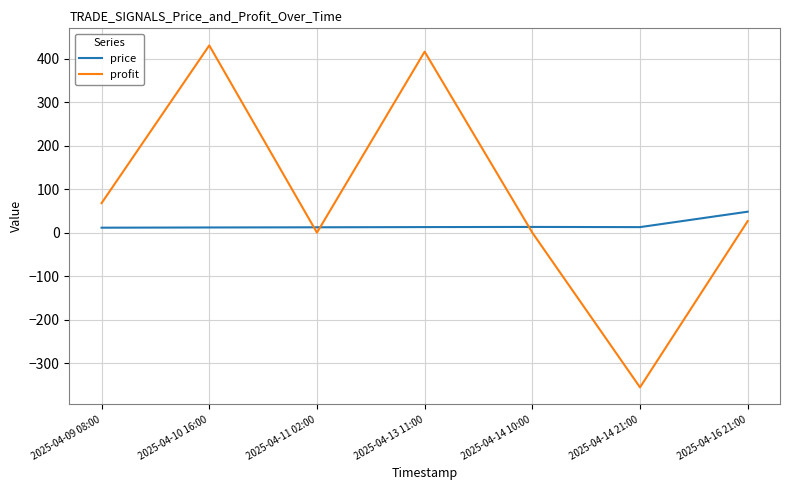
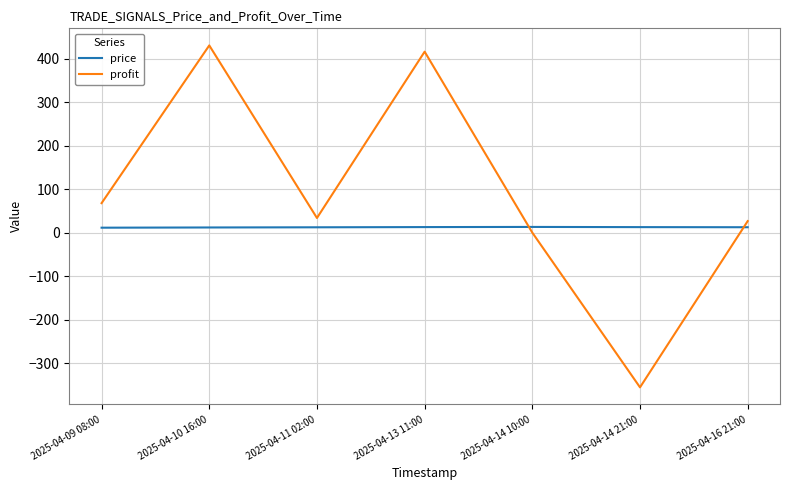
profit, 2025-04-11 02:00: 0 -> 30
price, 2025-04-16 21:00: 50 -> 10
